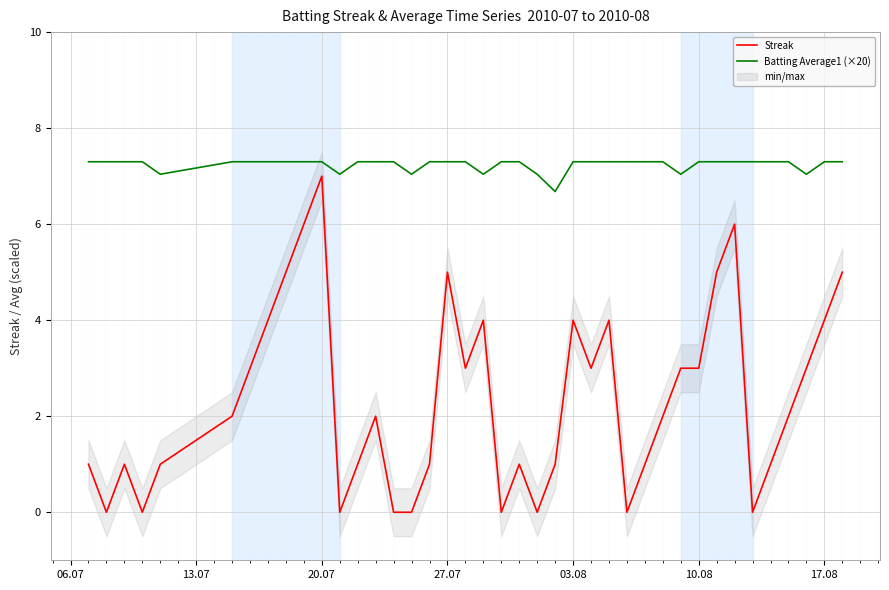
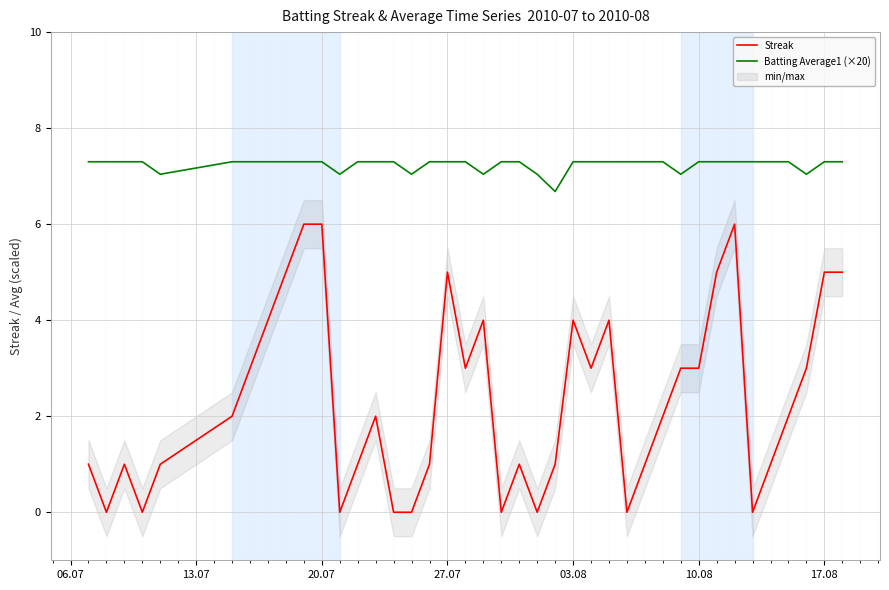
Streak, 20.07: 7 -> 6
Streak, 17.08: 4 -> 5
